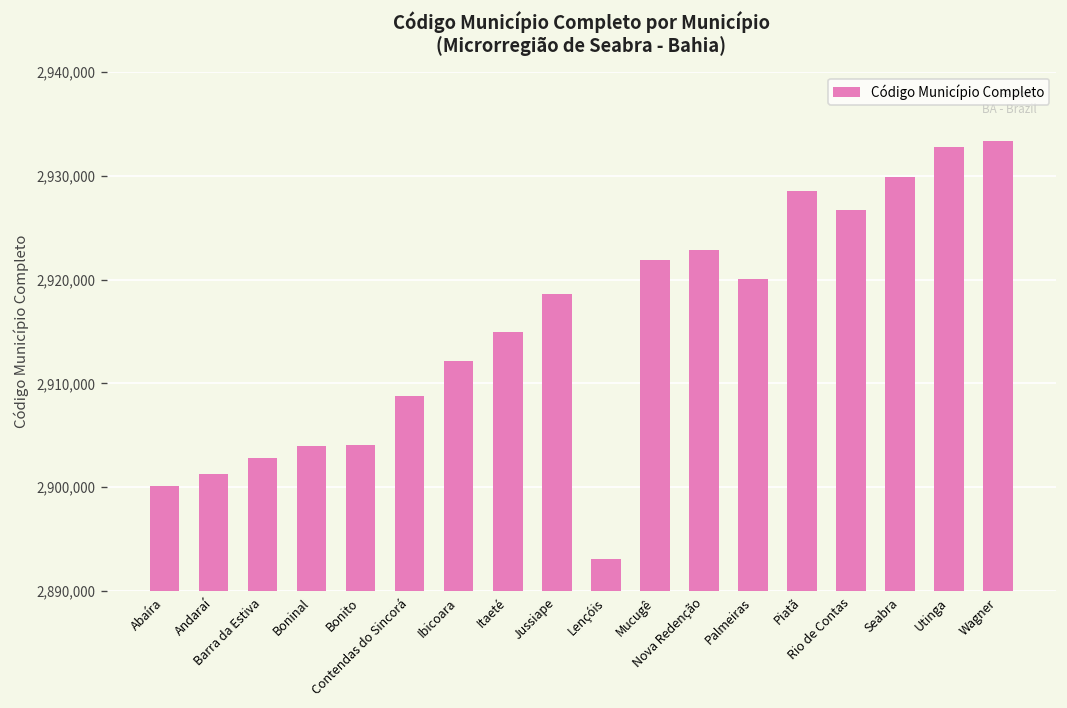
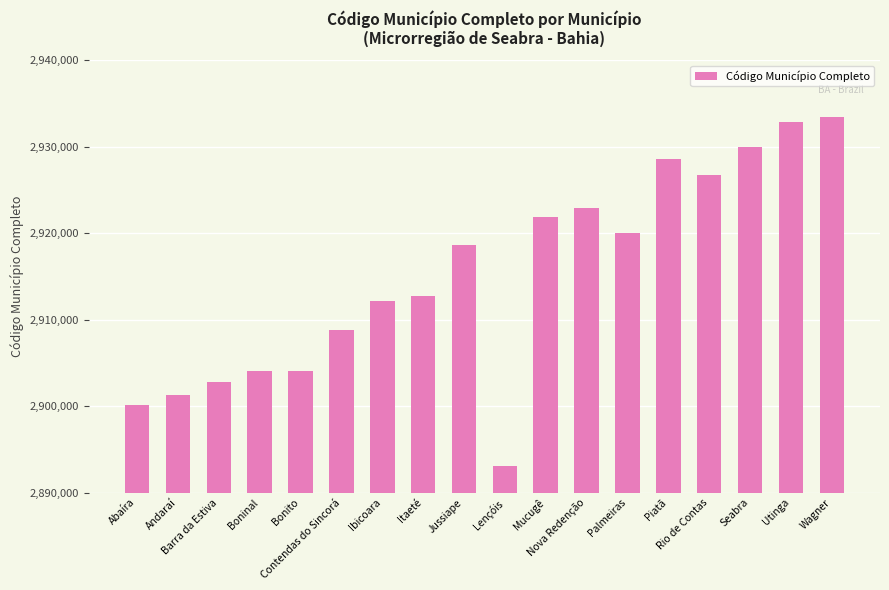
Itaeté: 2,915,000 -> 2,913,000
